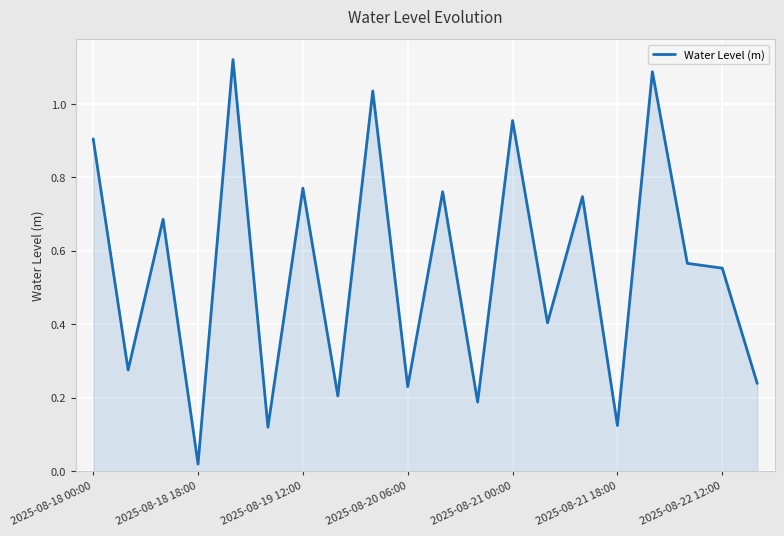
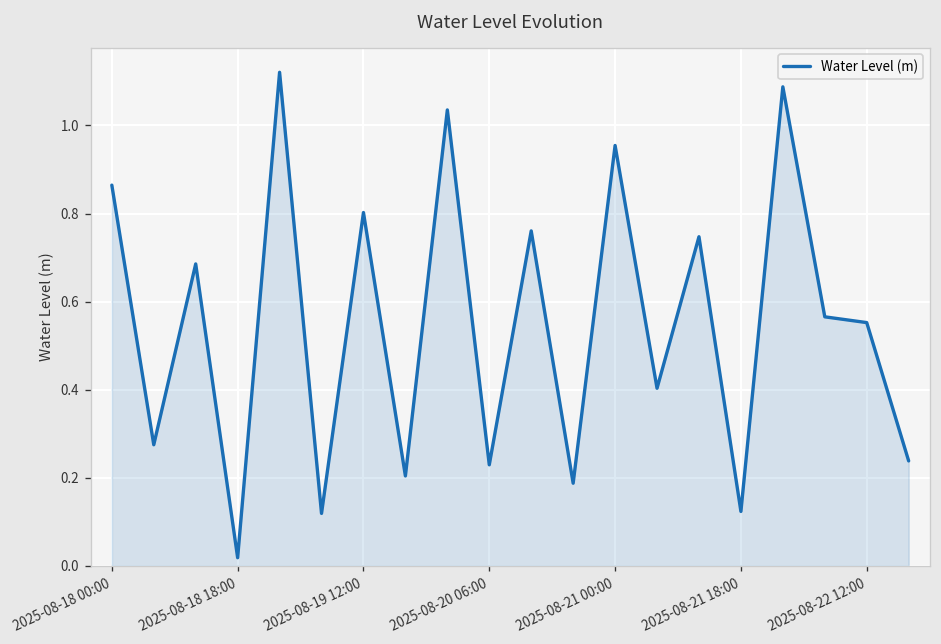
2025-08-18 00:00: 0.90 -> 0.86
2025-08-19 12:00: 0.77 -> 0.80
